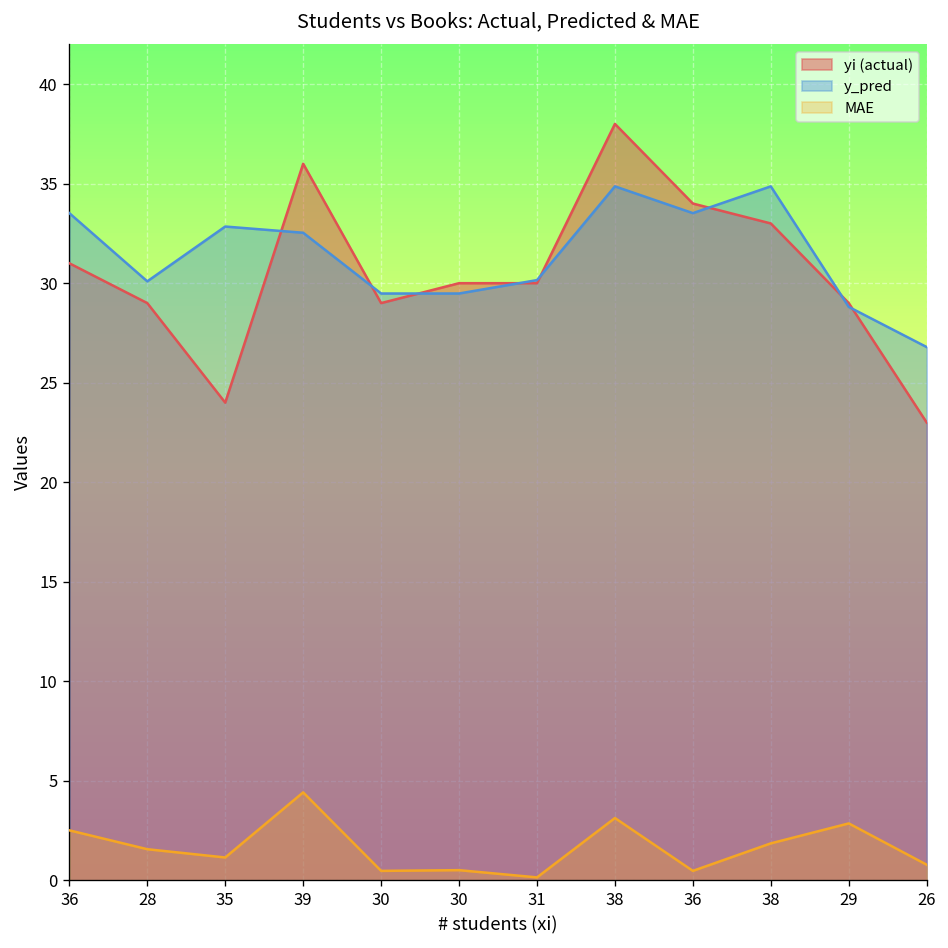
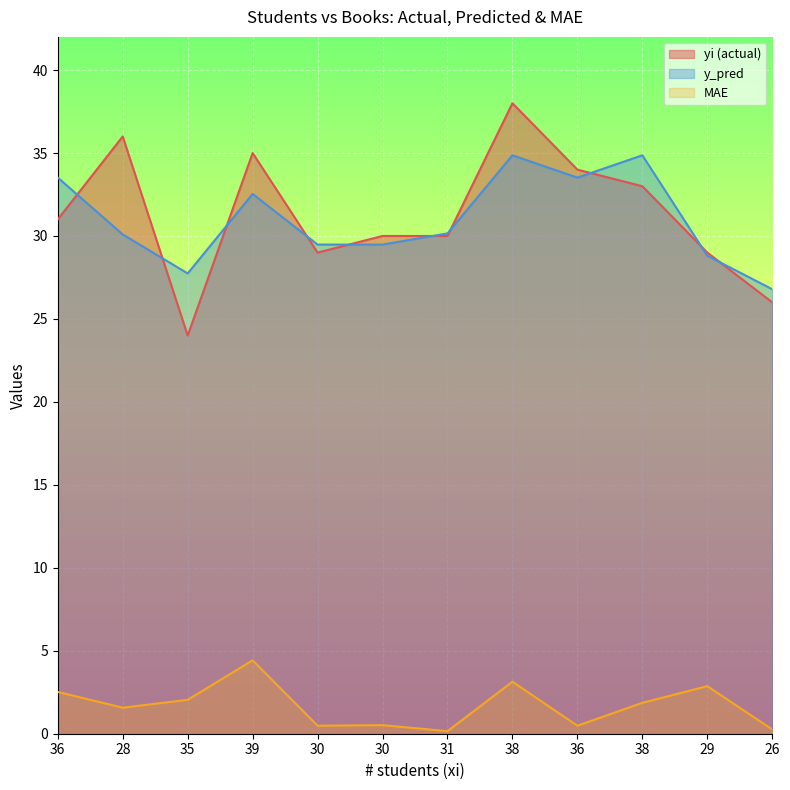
yi (actual), 28: 29 -> 36
y_pred, 35: 32.8 -> 27.7
MAE, 35: 1.2 -> 2.0
yi (actual), 39: 36 -> 35
yi (actual), 26: 23 -> 26
MAE, 26: 0.8 -> 0.3
